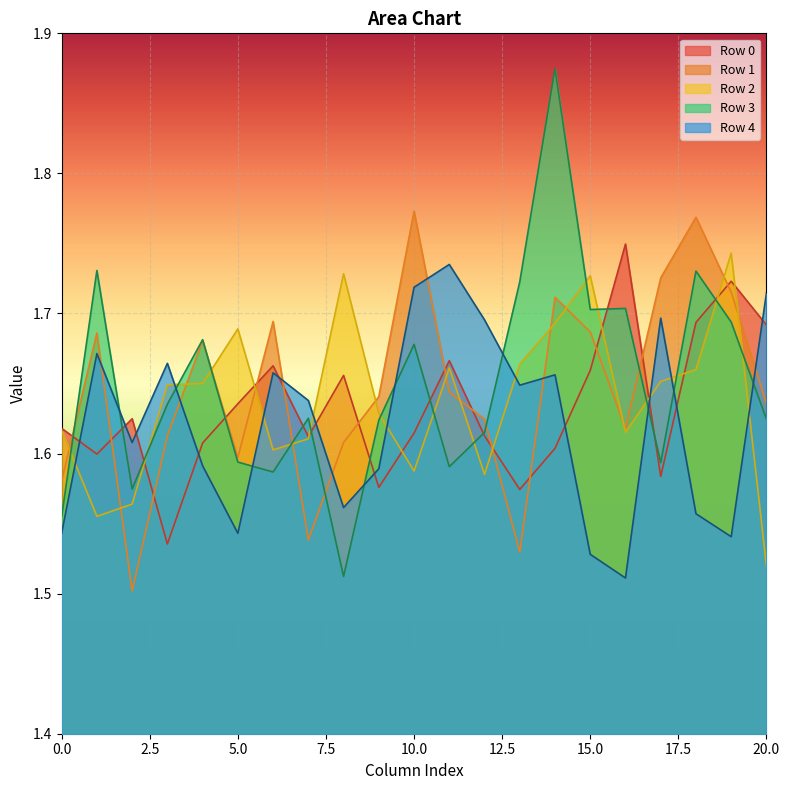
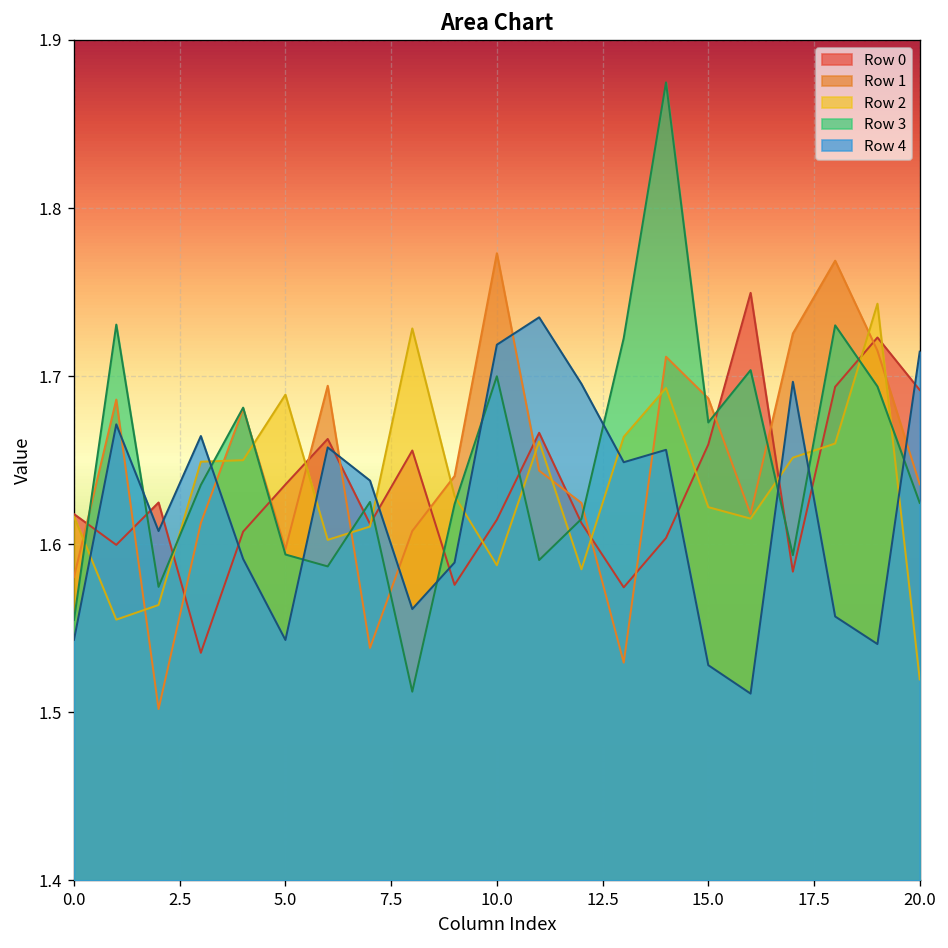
Row 3, 10.0: 1.678 -> 1.700
Row 2, 15.0: 1.727 -> 1.622
Row 3, 15.0: 1.703 -> 1.672
